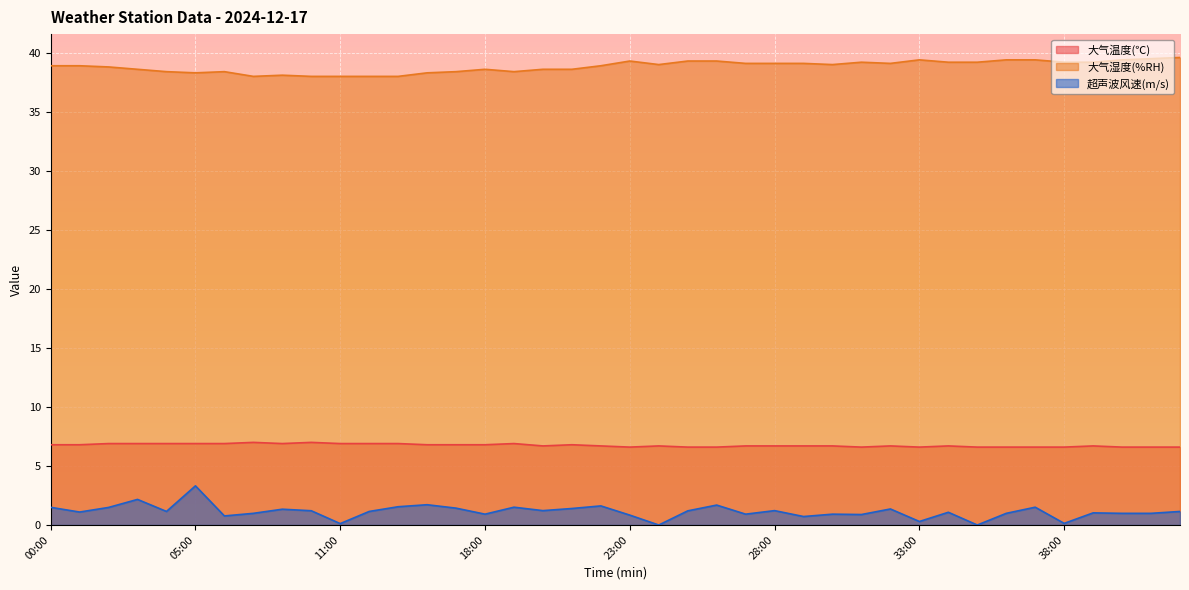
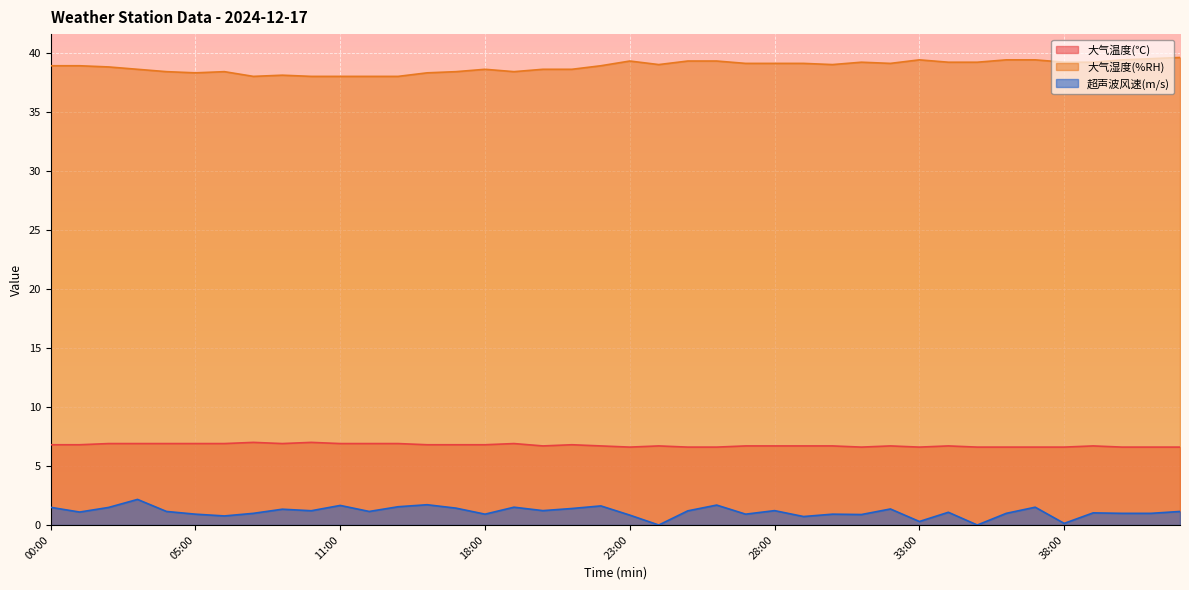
超声波风速(m/s), 05:00: 3.3 -> 0.9
超声波风速(m/s), 11:00: 0.1 -> 1.7
